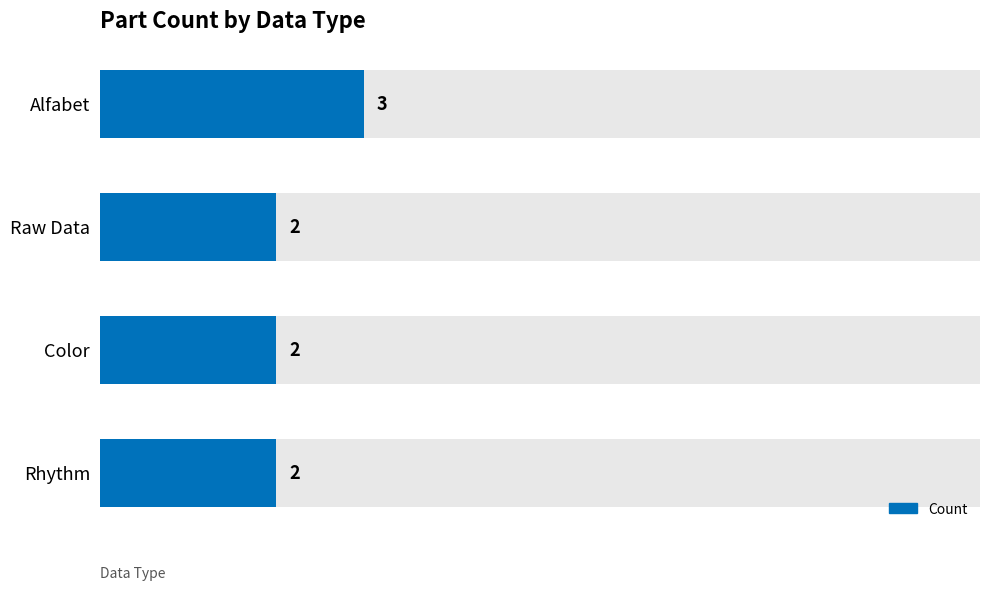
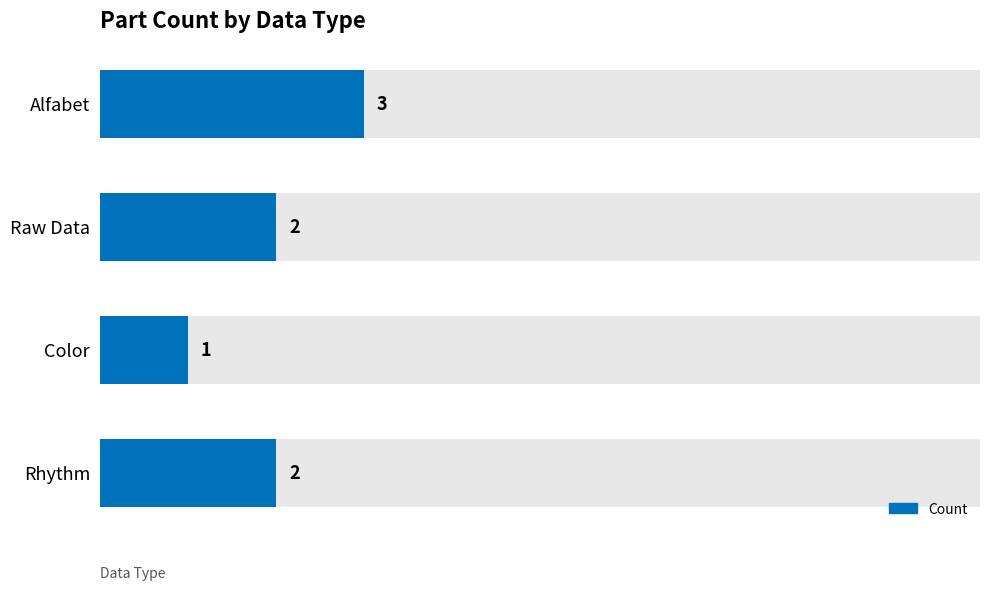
Count, Color: 2 -> 1
